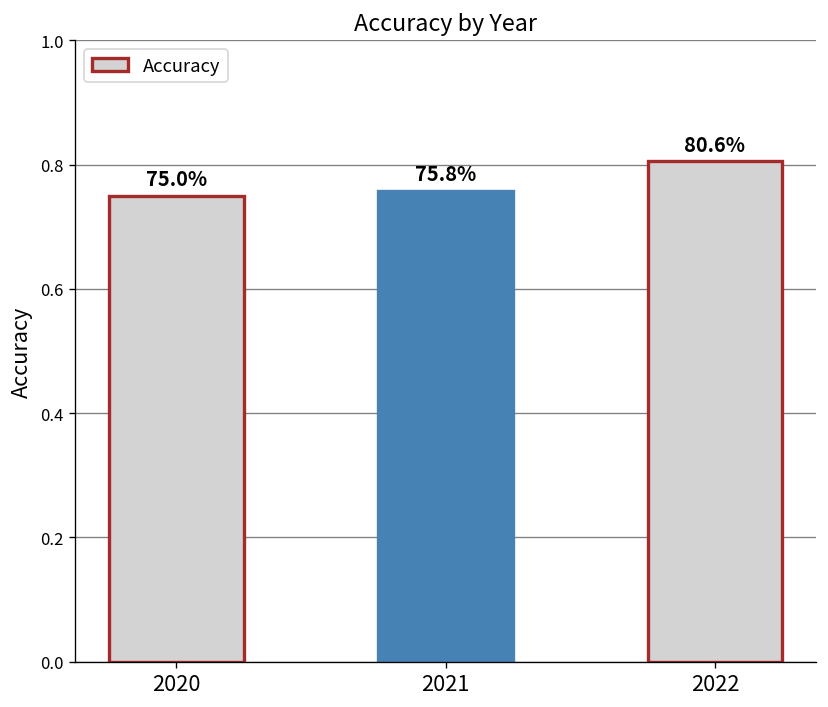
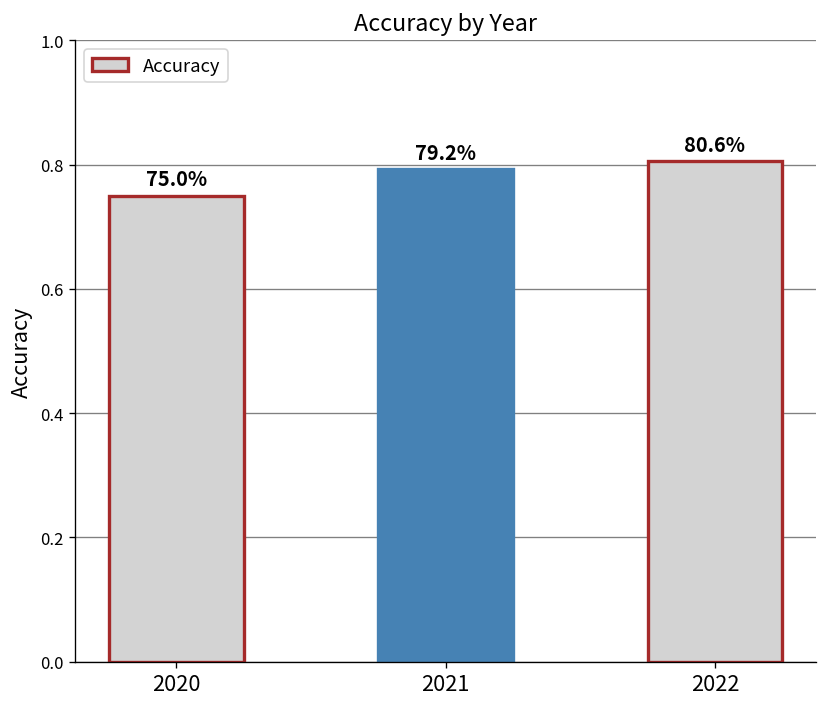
2021: 75.8% -> 79.2%
